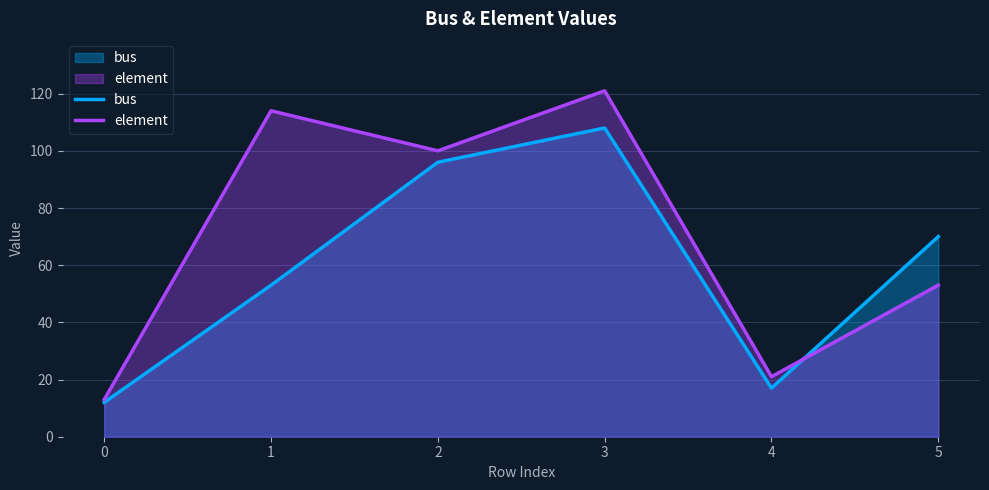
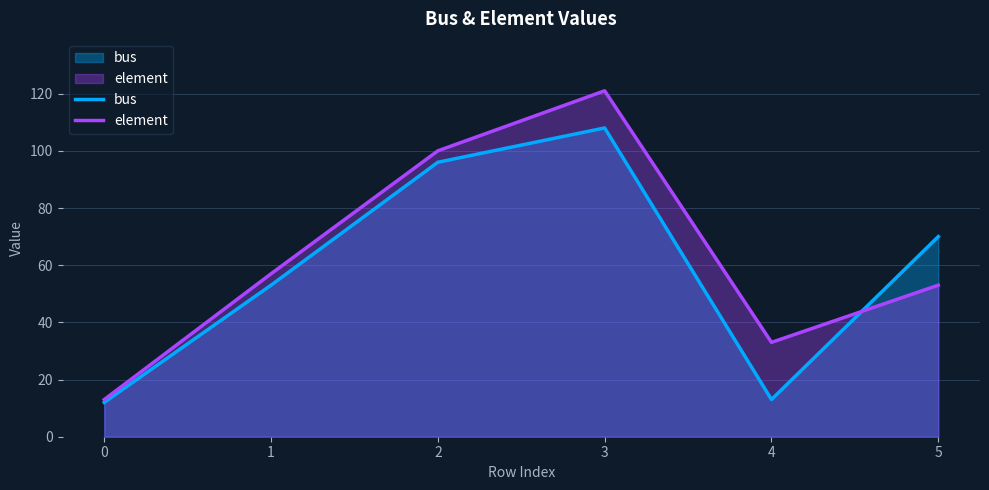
element, 1: 114 -> 57
bus, 4: 17 -> 13
element, 4: 21 -> 33
